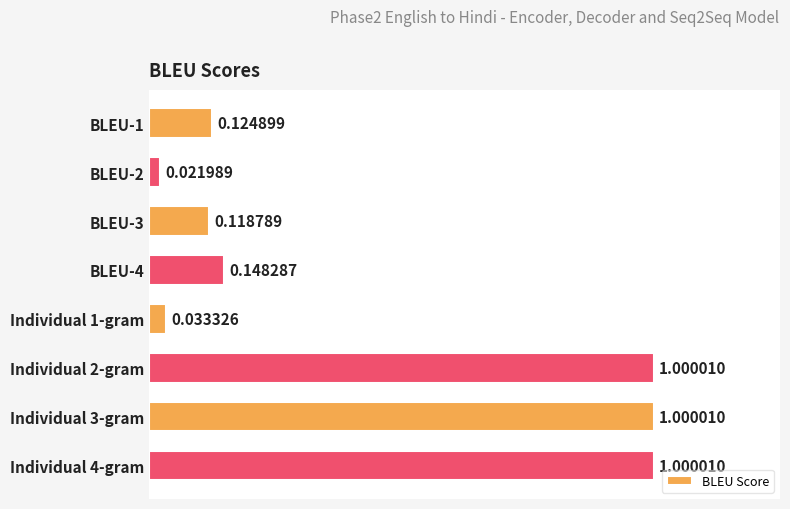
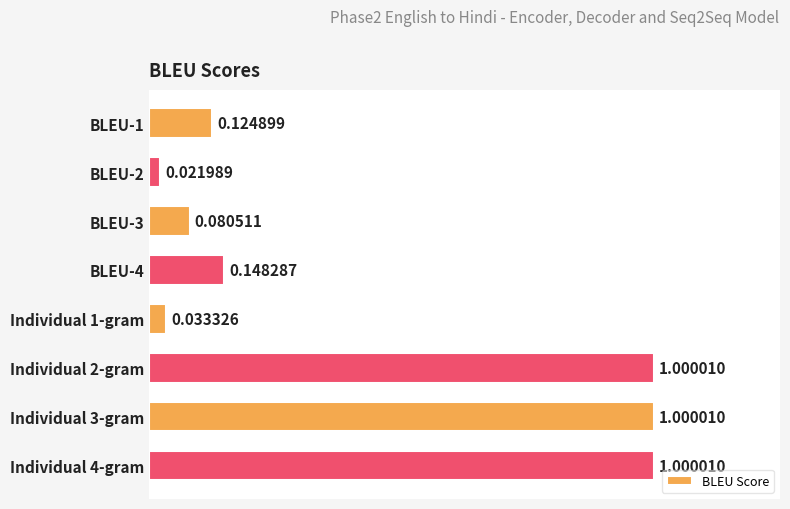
BLEU-3: 0.118789 -> 0.080511
